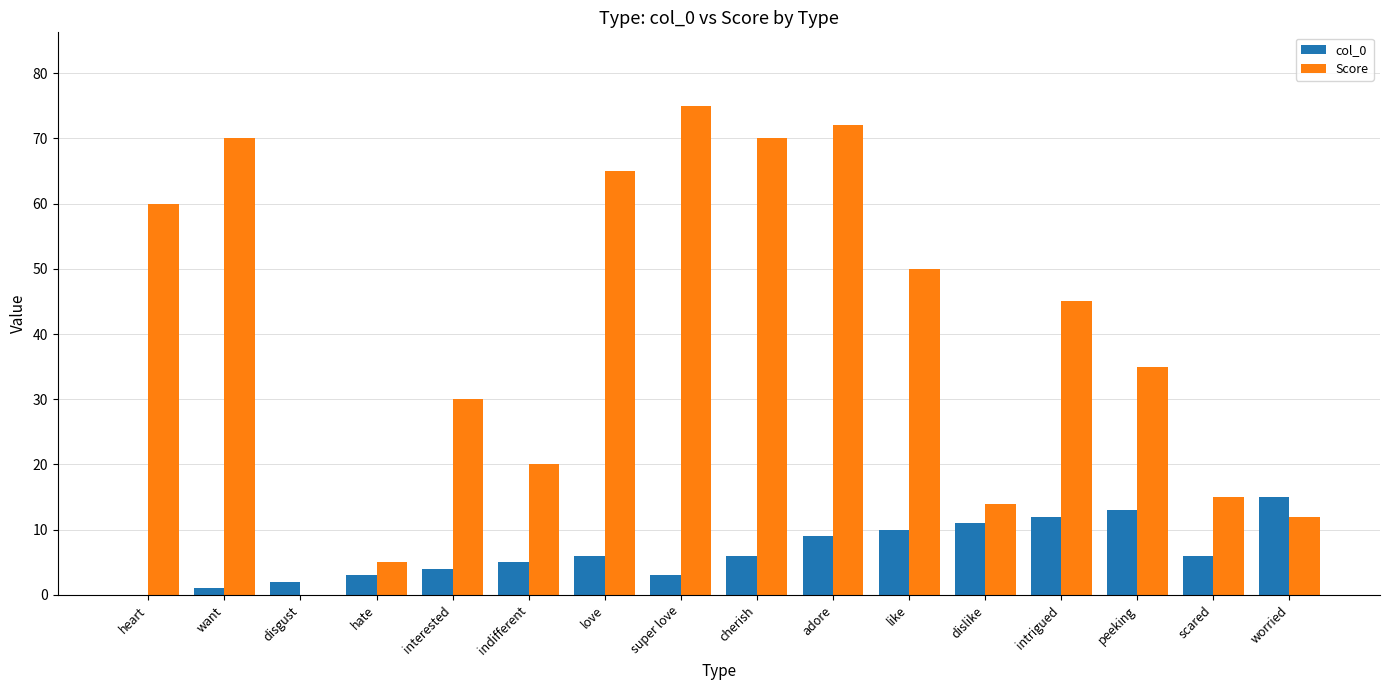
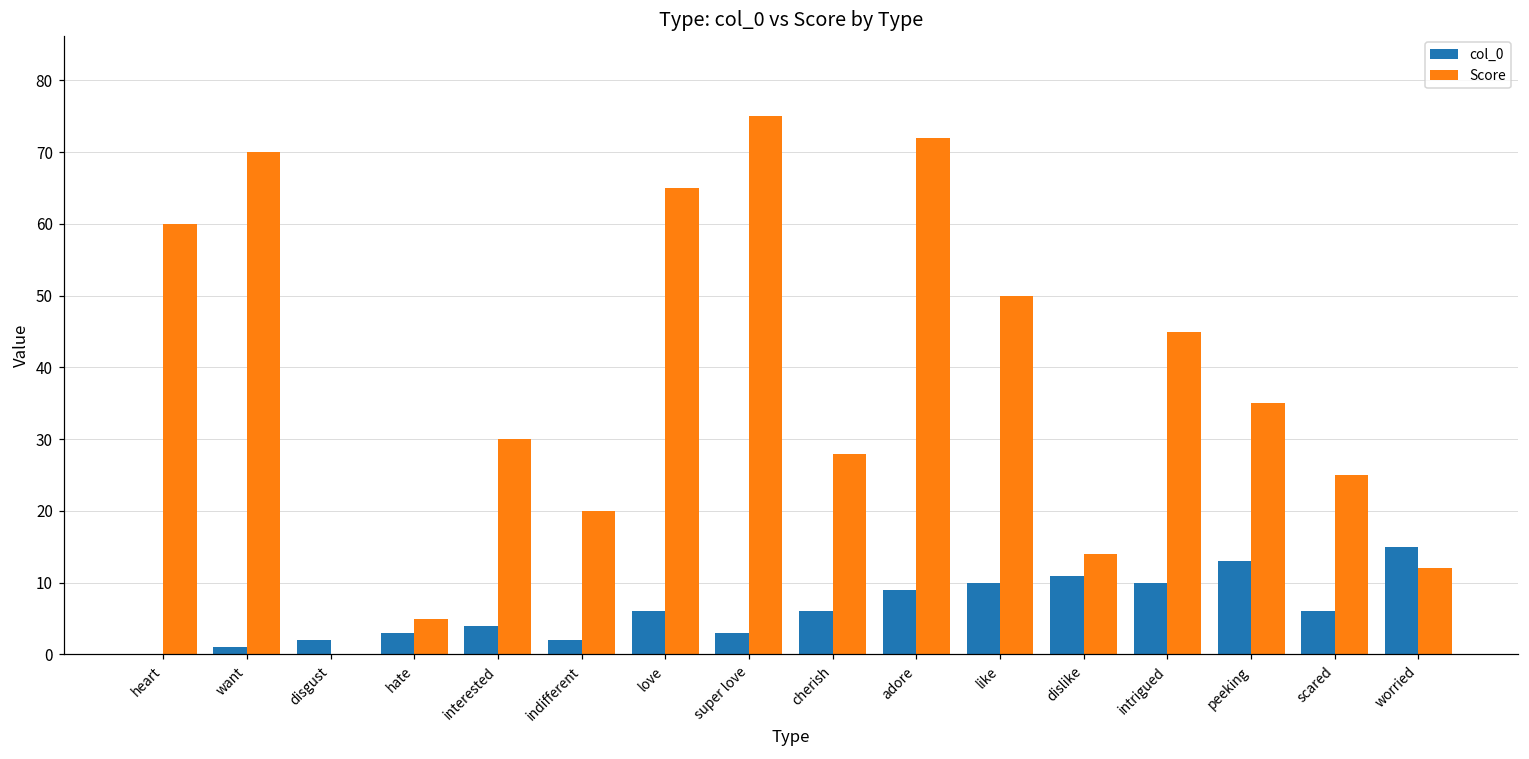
col_0, indifferent: 5 -> 2
Score, cherish: 70 -> 28
col_0, intrigued: 12 -> 10
Score, scared: 15 -> 25
